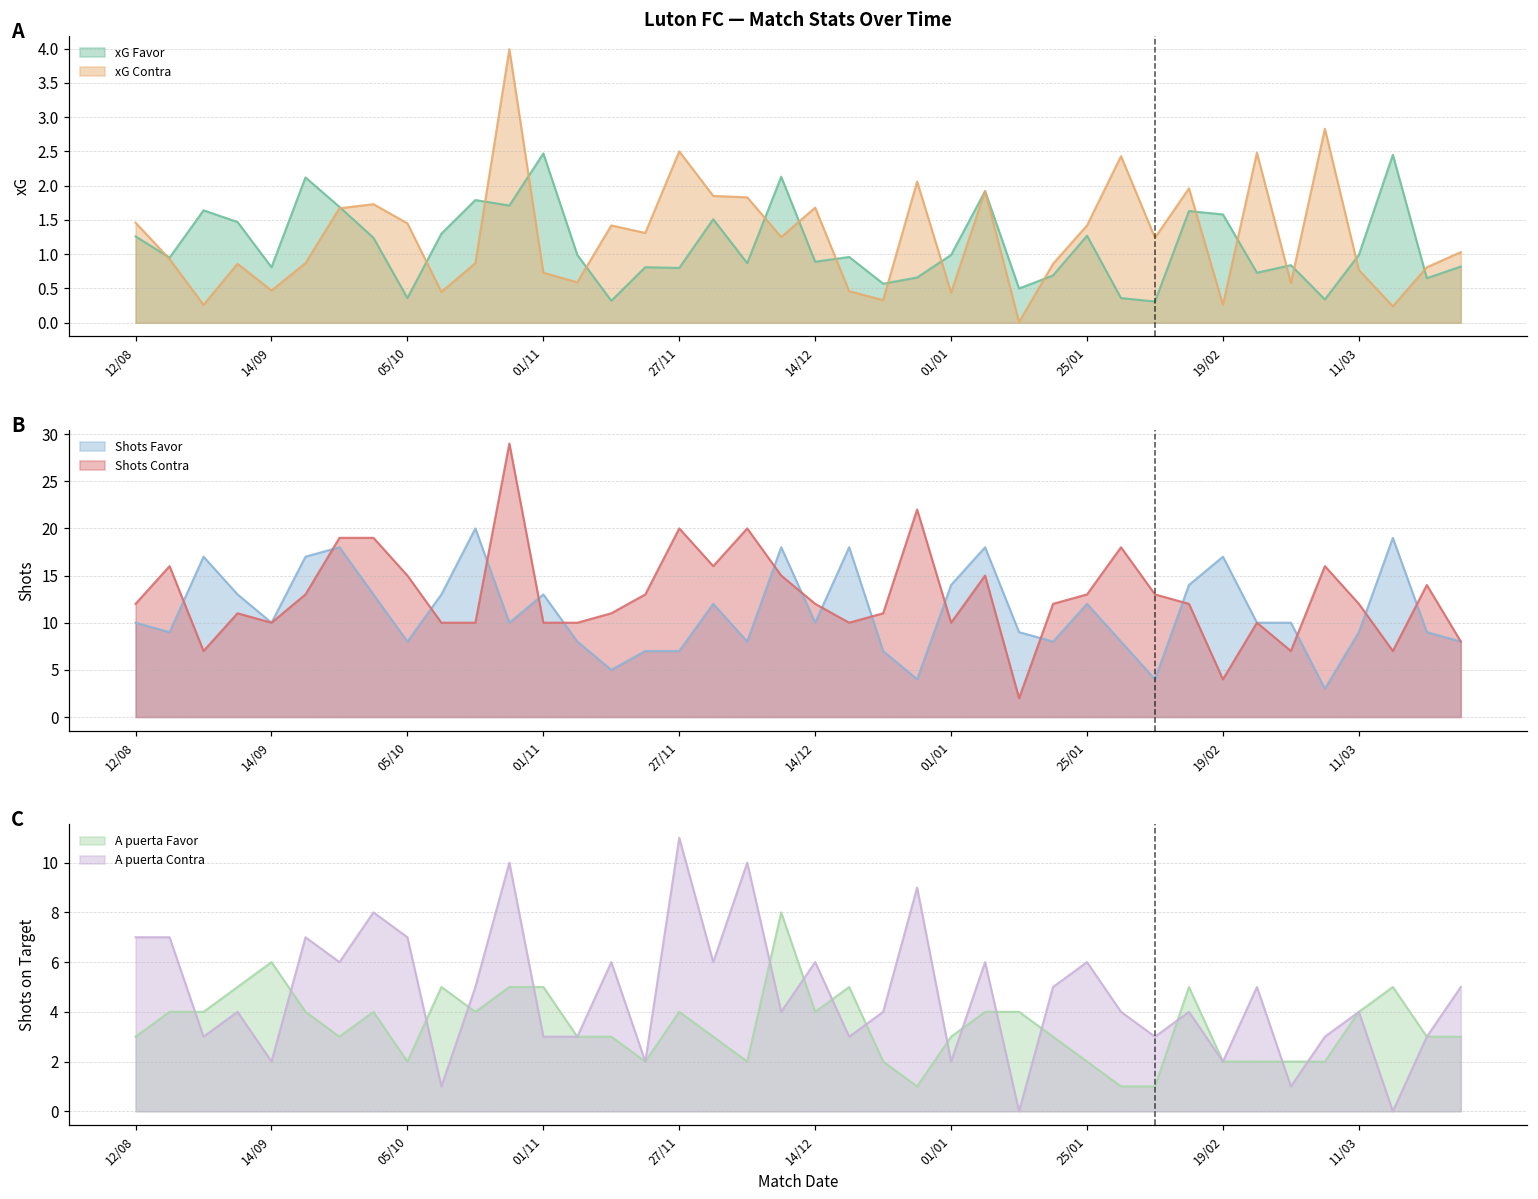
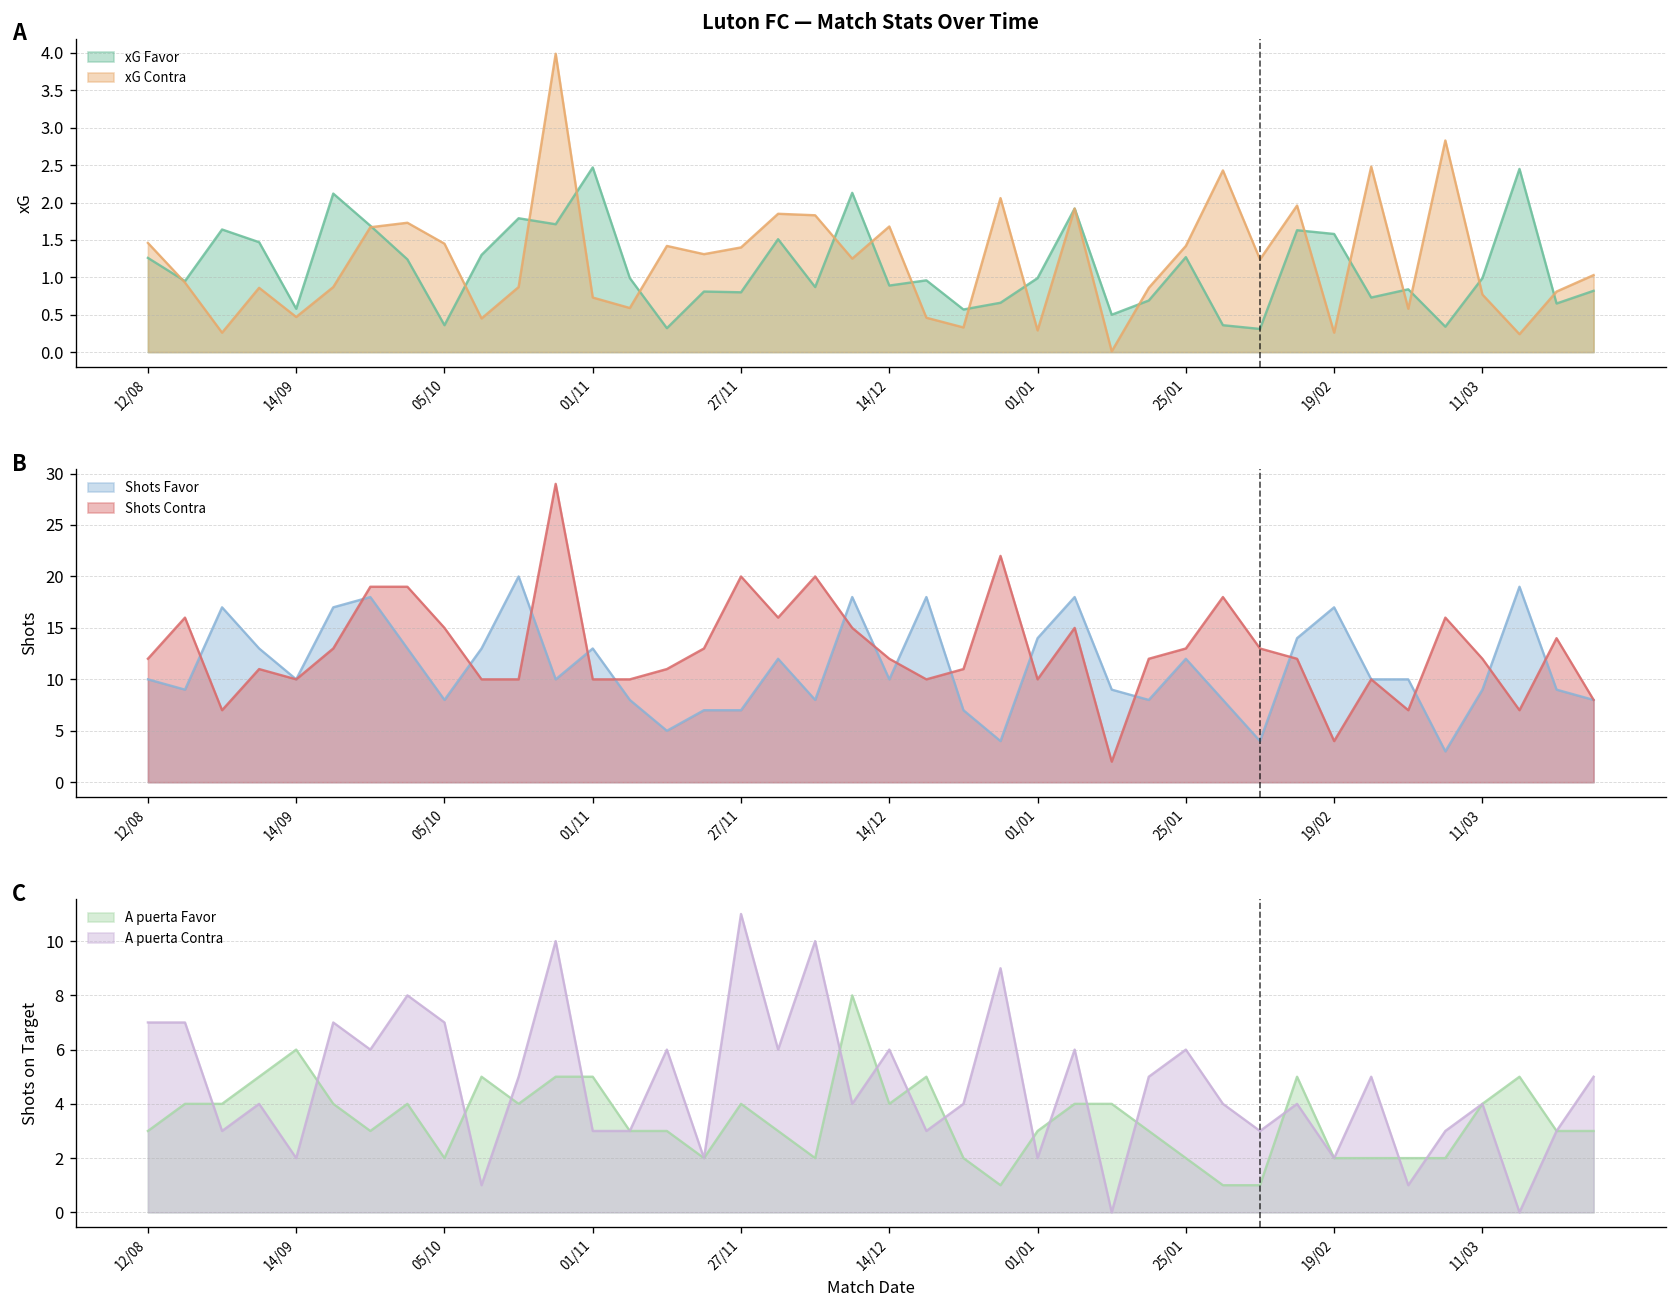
Luton FC — Match Stats Over Time, xG Favor, 14/09: 0.8 -> 0.6
Luton FC — Match Stats Over Time, xG Contra, 27/11: 2.5 -> 1.4
Luton FC — Match Stats Over Time, xG Contra, 01/01: 0.4 -> 0.3
